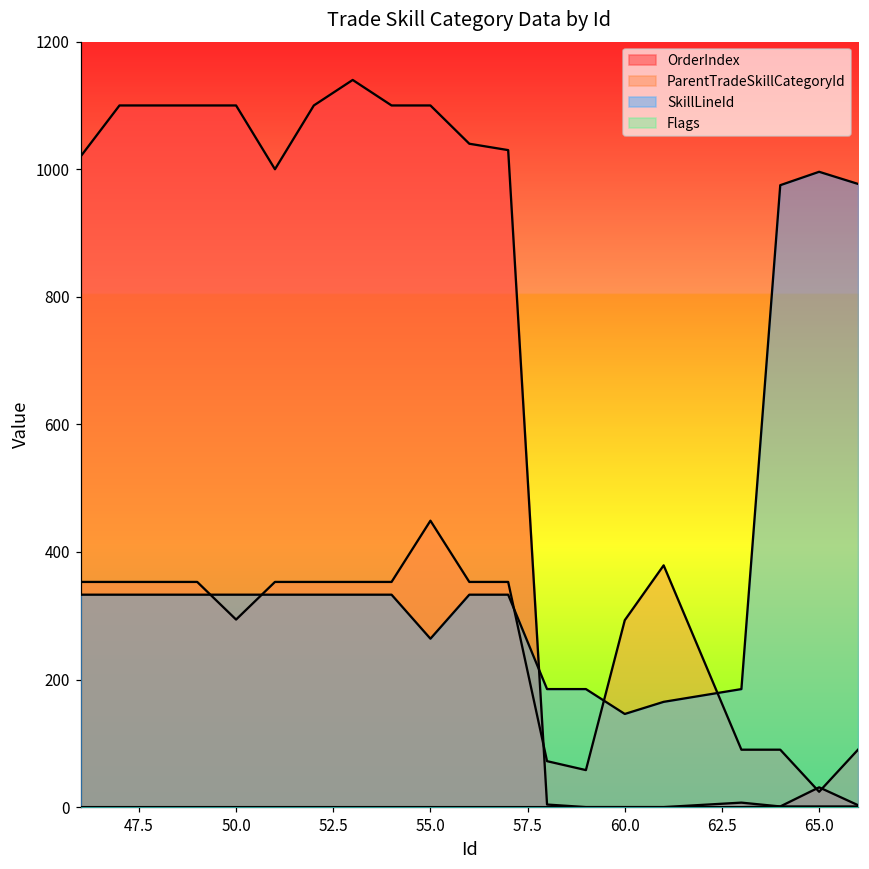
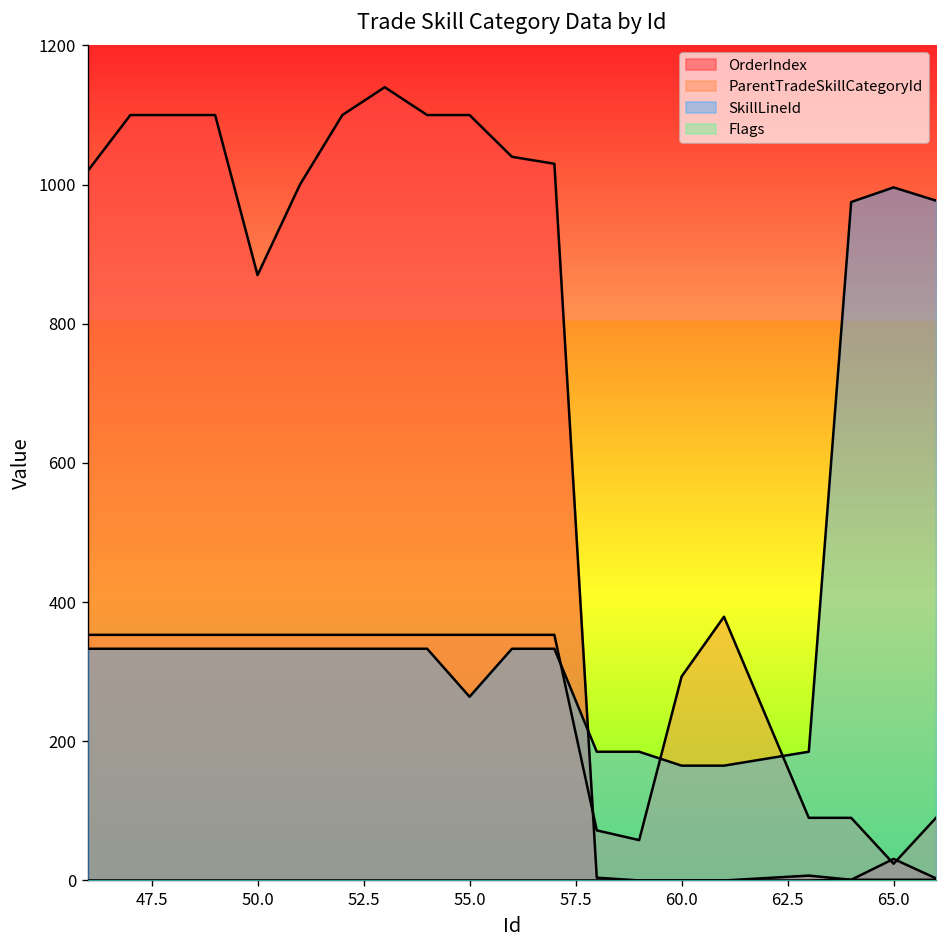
OrderIndex, 50.0: 1100 -> 870
ParentTradeSkillCategoryId, 50.0: 290 -> 350
ParentTradeSkillCategoryId, 55.0: 450 -> 350
SkillLineId, 60.0: 150 -> 170
